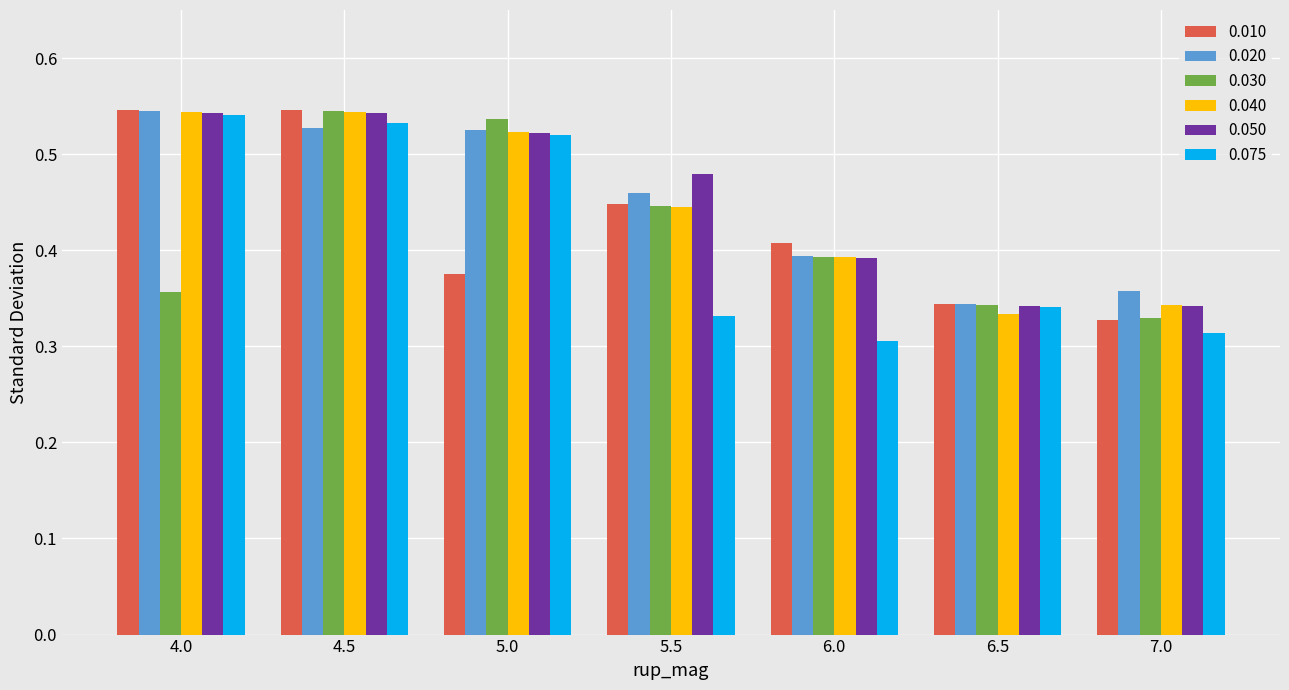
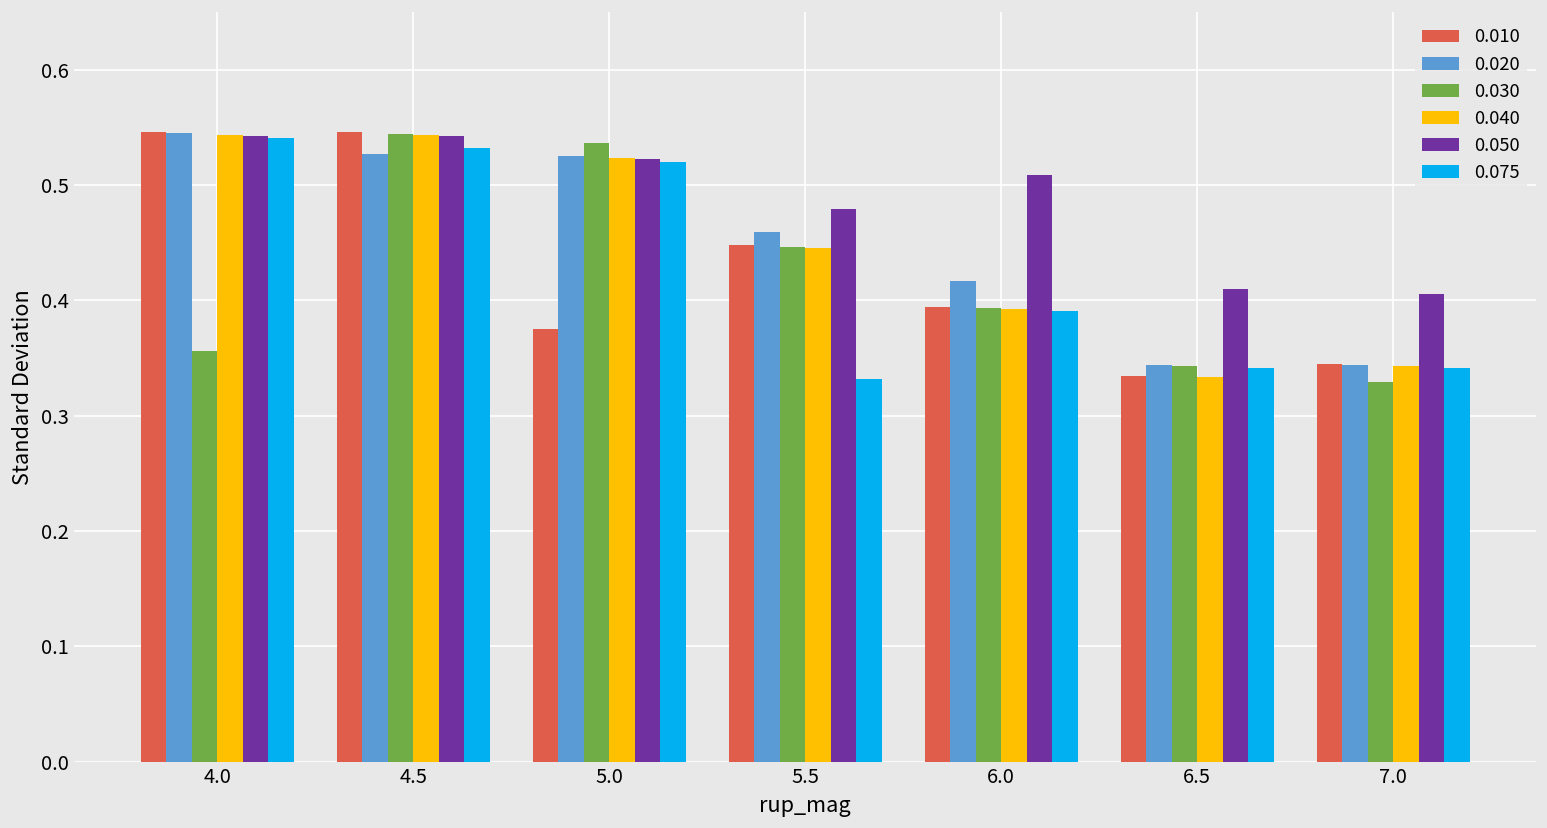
0.010, 6.0: 0.41 -> 0.39
0.020, 6.0: 0.39 -> 0.42
0.050, 6.0: 0.39 -> 0.51
0.075, 6.0: 0.31 -> 0.39
0.010, 6.5: 0.34 -> 0.33
0.050, 6.5: 0.34 -> 0.41
0.010, 7.0: 0.33 -> 0.34
0.020, 7.0: 0.36 -> 0.34
0.050, 7.0: 0.34 -> 0.41
0.075, 7.0: 0.31 -> 0.34
